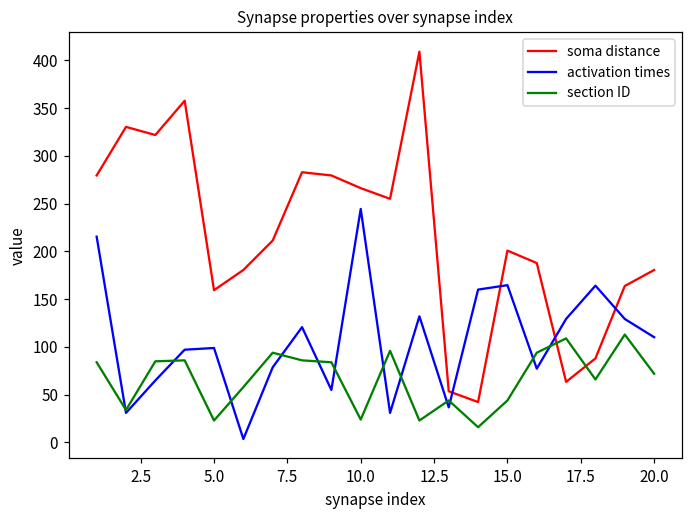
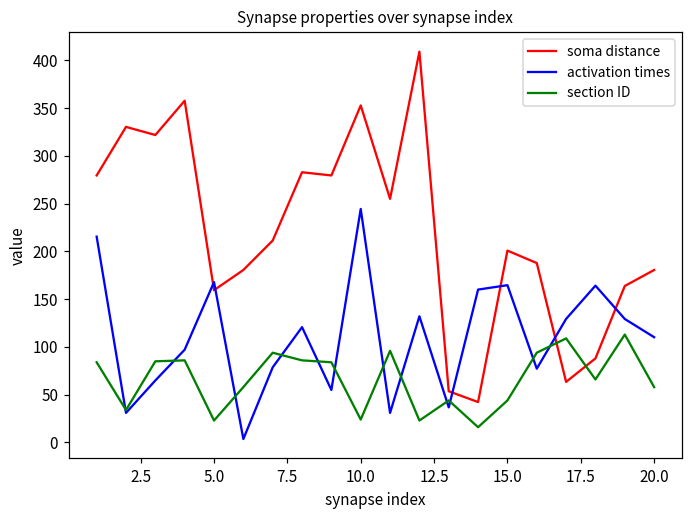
activation times, 5.0: 100 -> 170
soma distance, 10.0: 270 -> 350
section ID, 20.0: 70 -> 60
